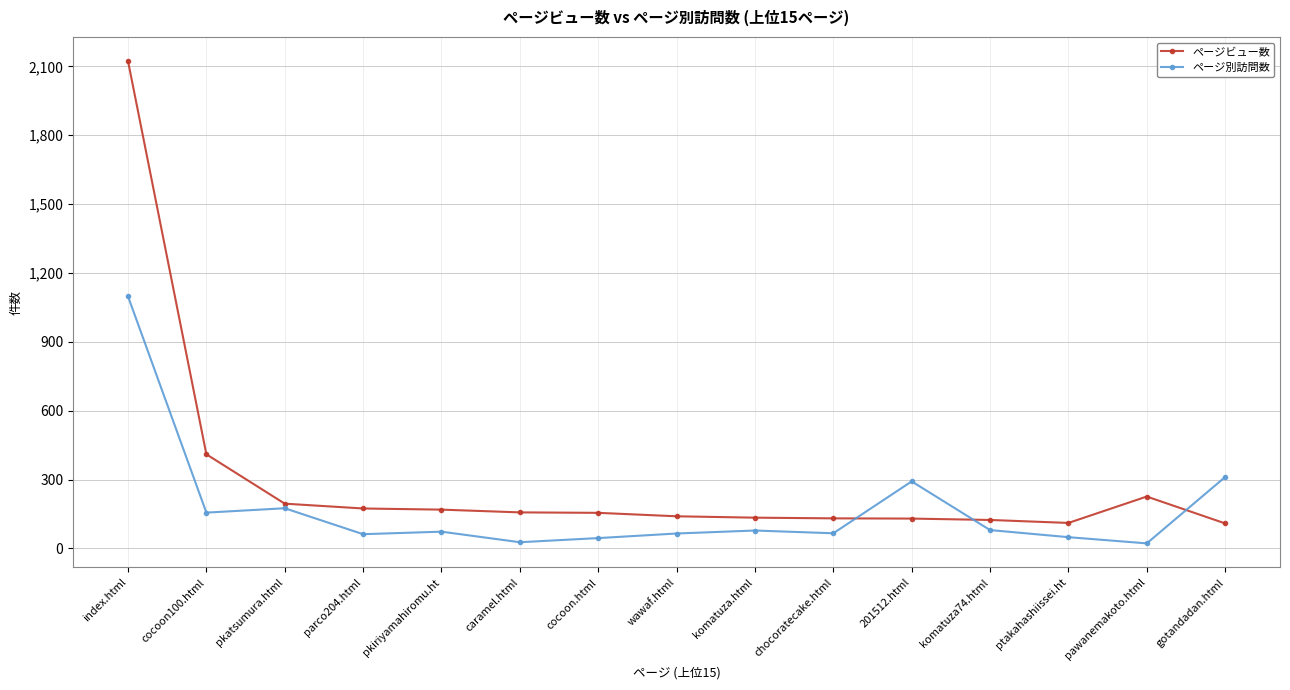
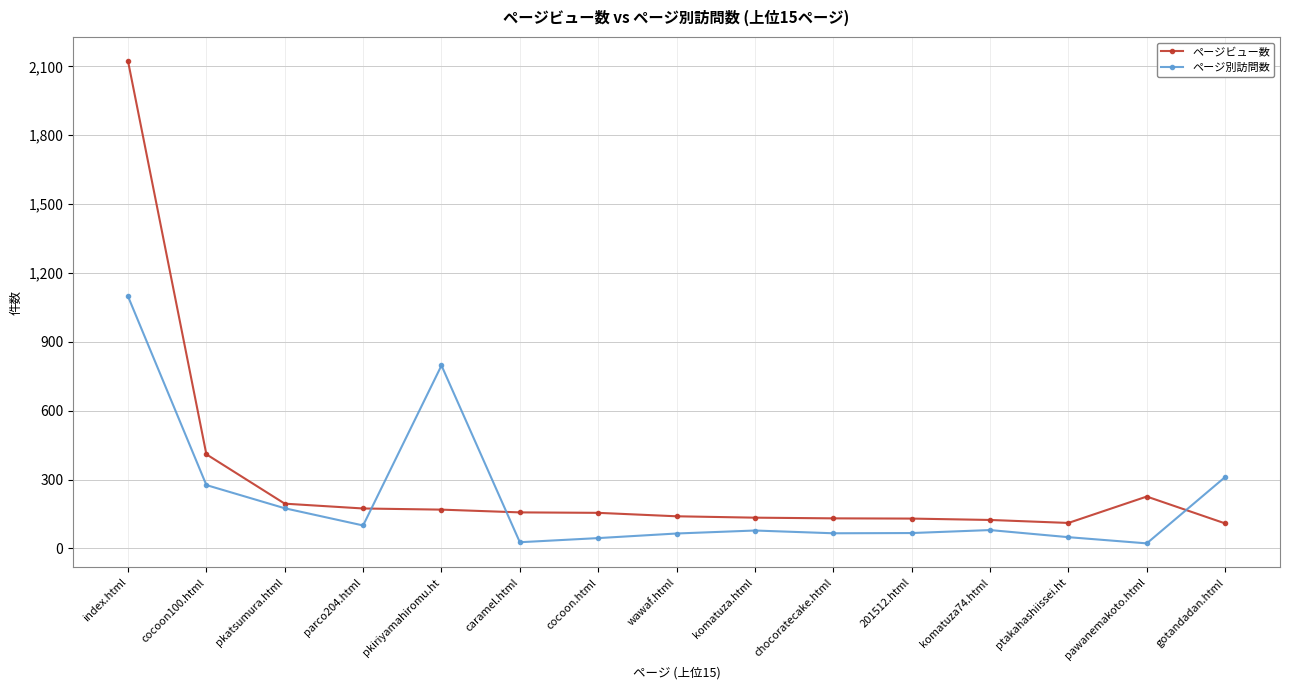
ページ別訪問数, cocoon100.html: 160 -> 280
ページ別訪問数, parco204.html: 60 -> 100
ページ別訪問数, pkiriyamahiromu.ht: 70 -> 800
ページ別訪問数, 201512.html: 290 -> 70
